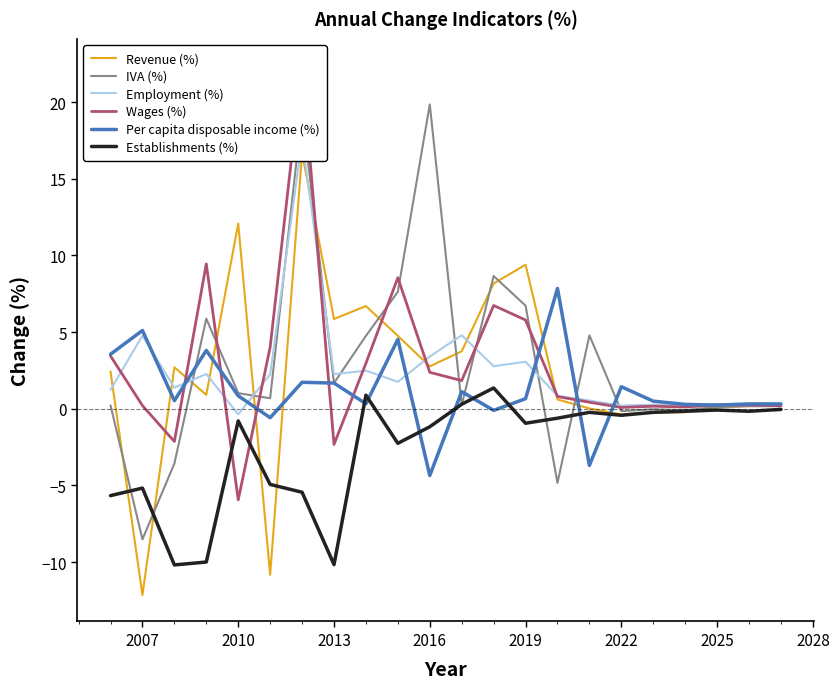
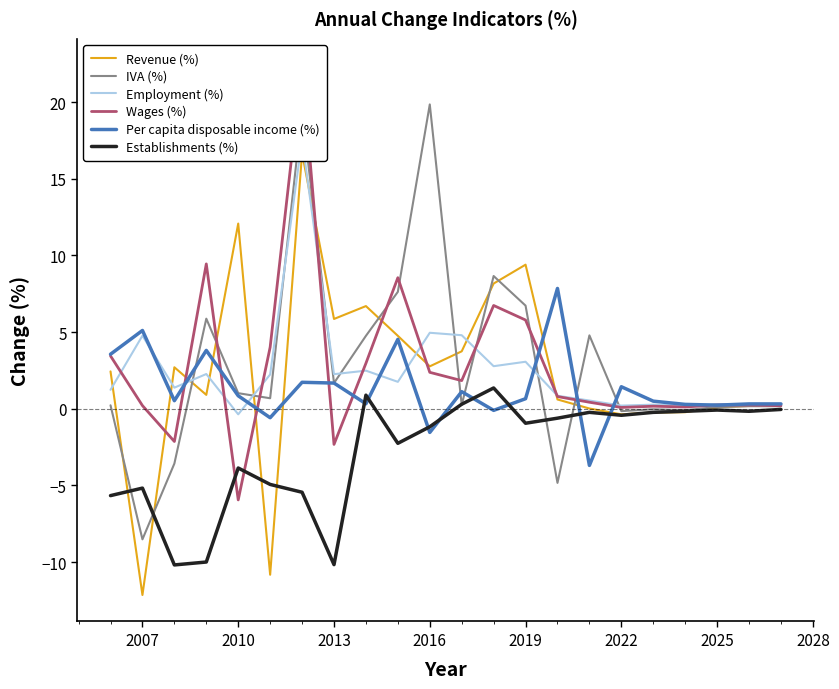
Establishments (%), 2010: -0.8 -> -3.9
Employment (%), 2016: 3.4 -> 5.0
Per capita disposable income (%), 2016: -4.4 -> -1.5
